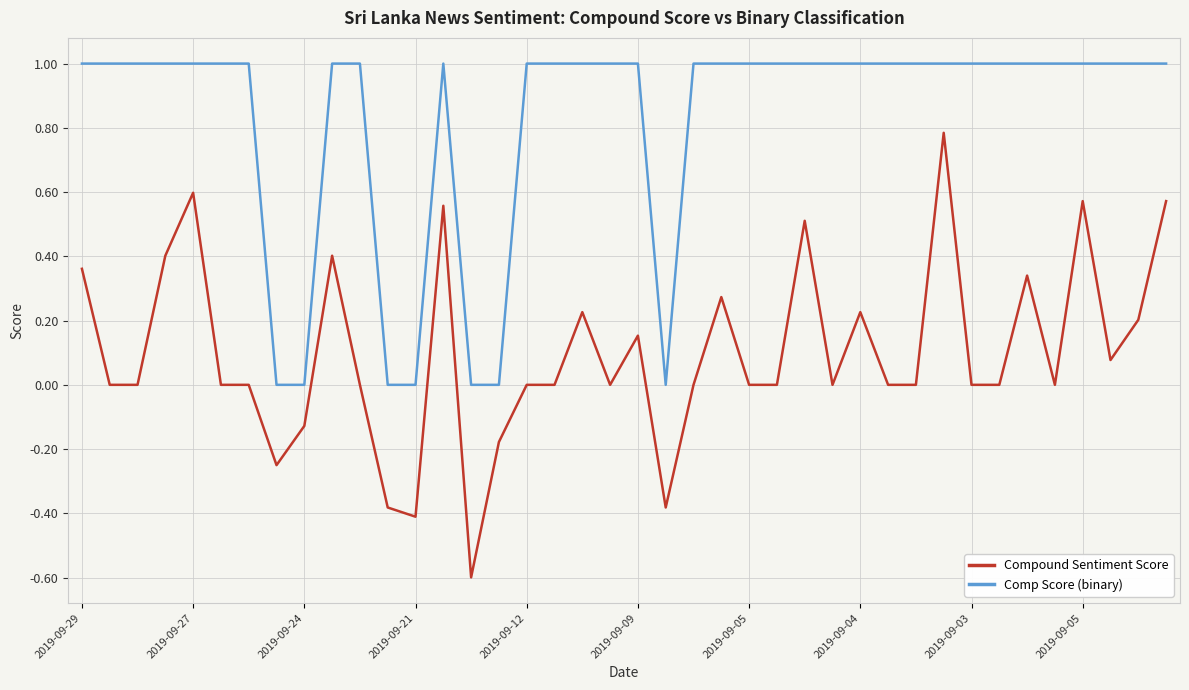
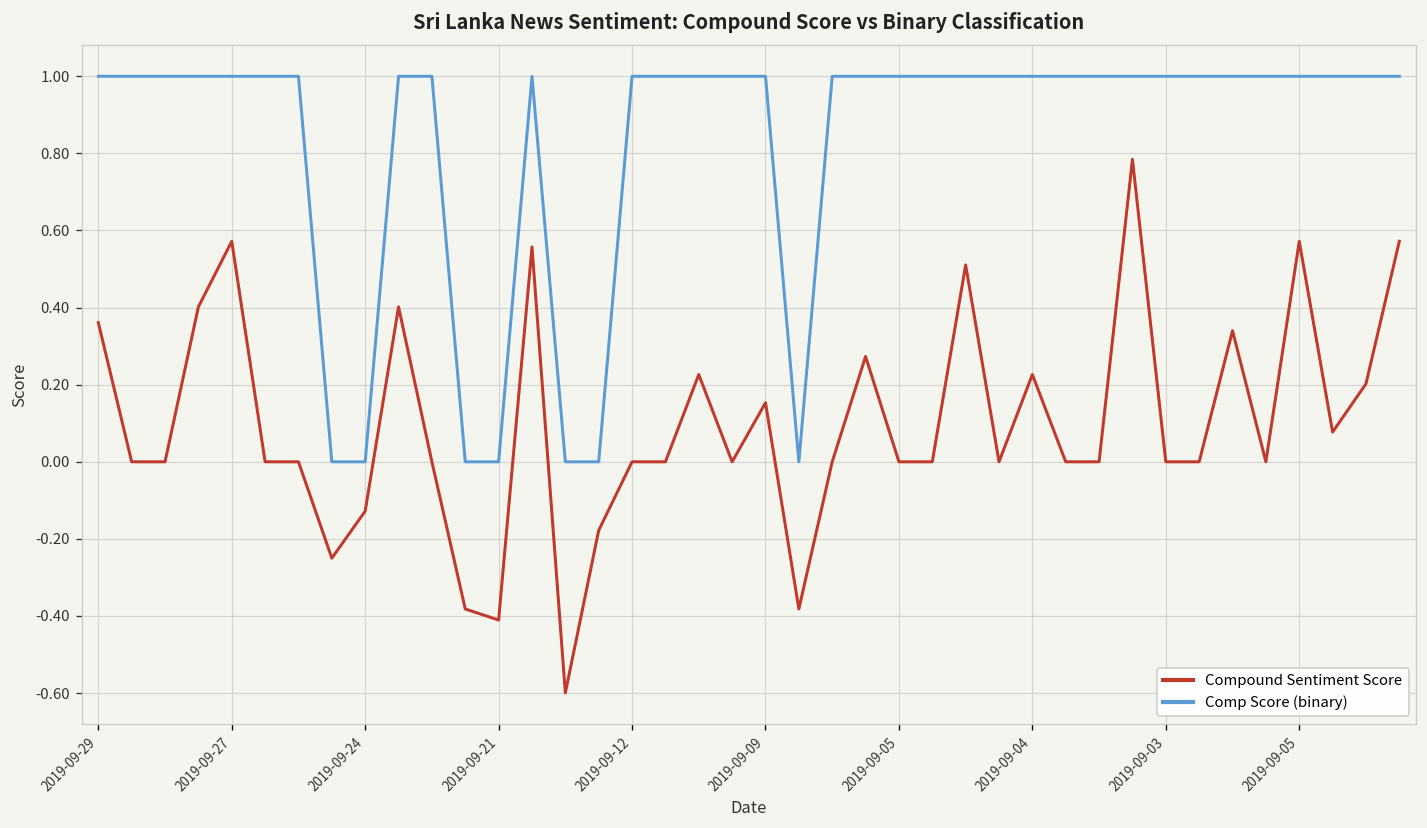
Compound Sentiment Score, 2019-09-27: 0.60 -> 0.57
